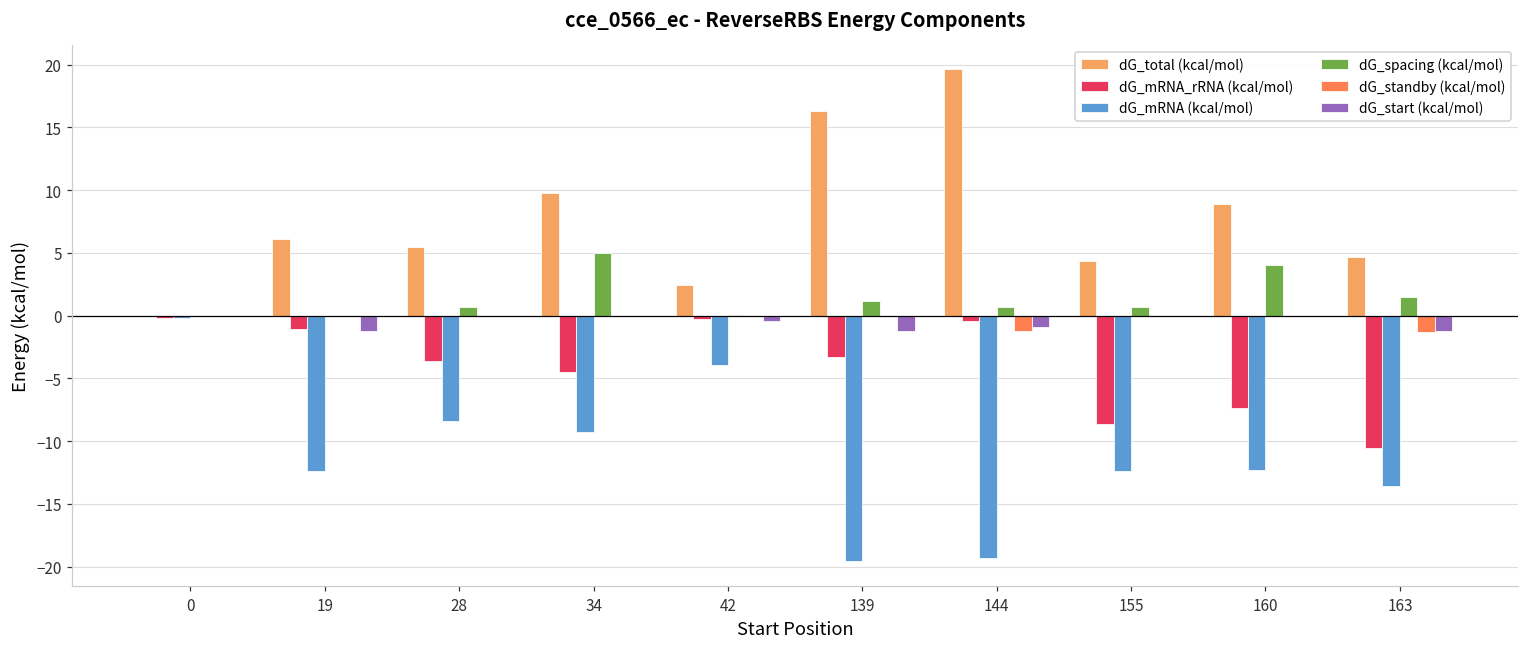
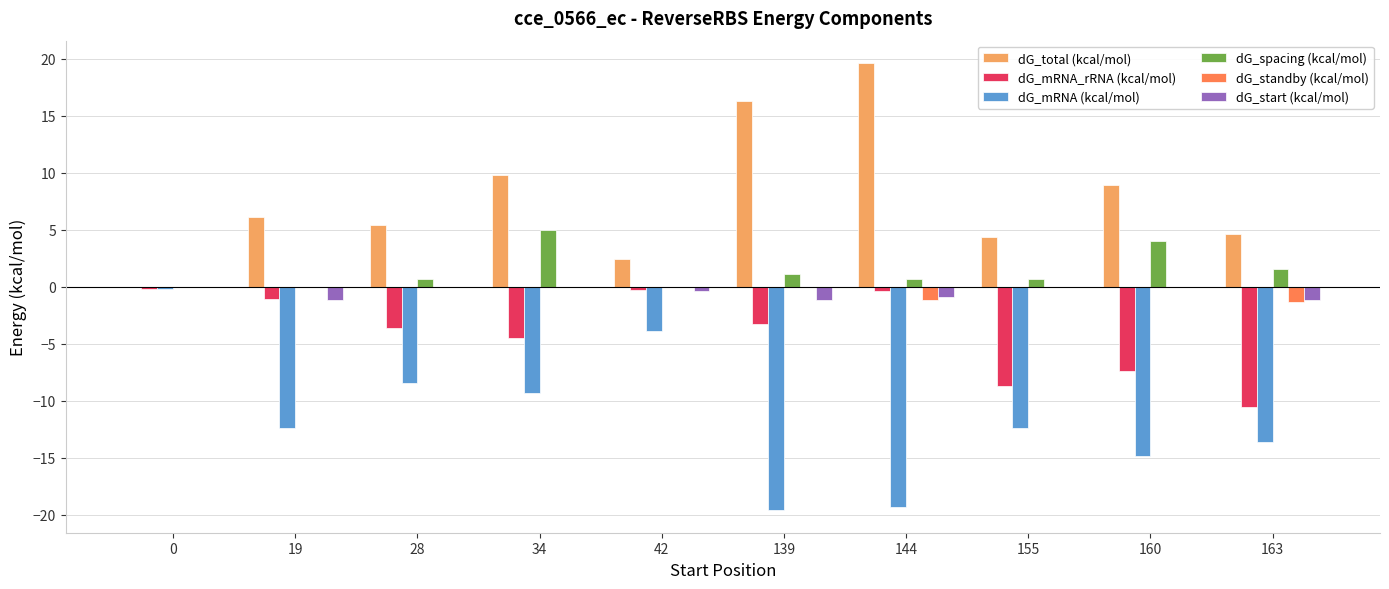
dG_mRNA (kcal/mol), 160: -12.3 -> -14.8
